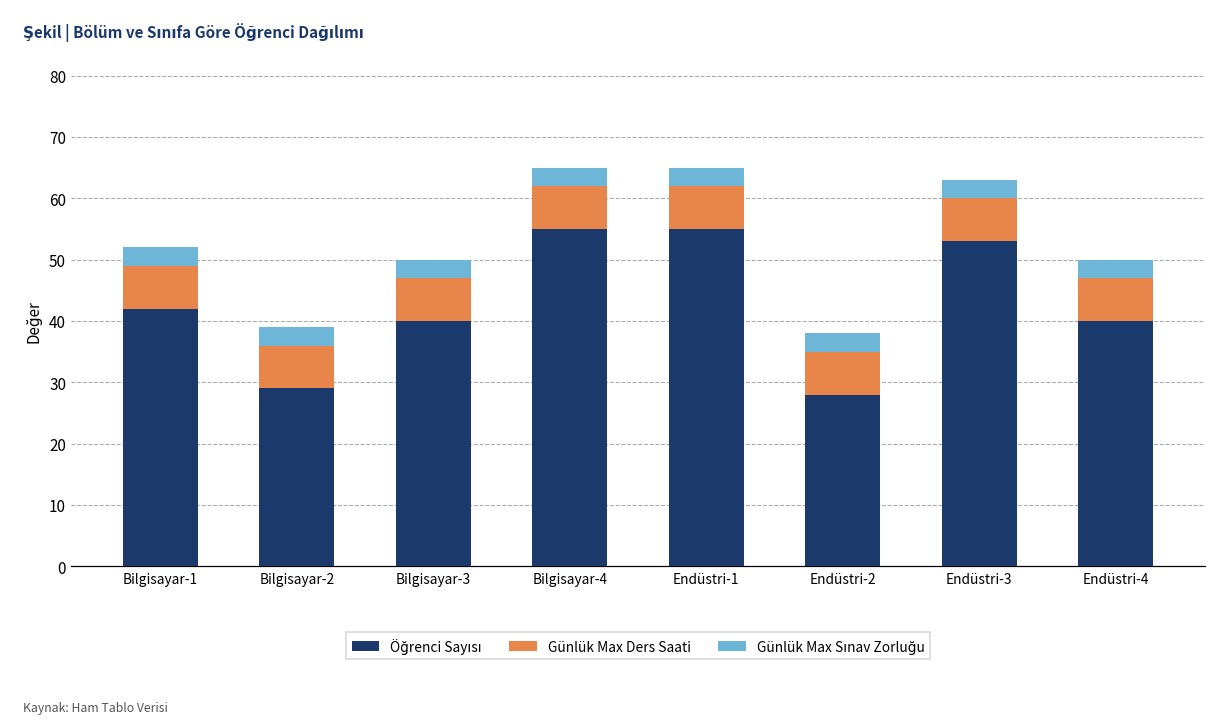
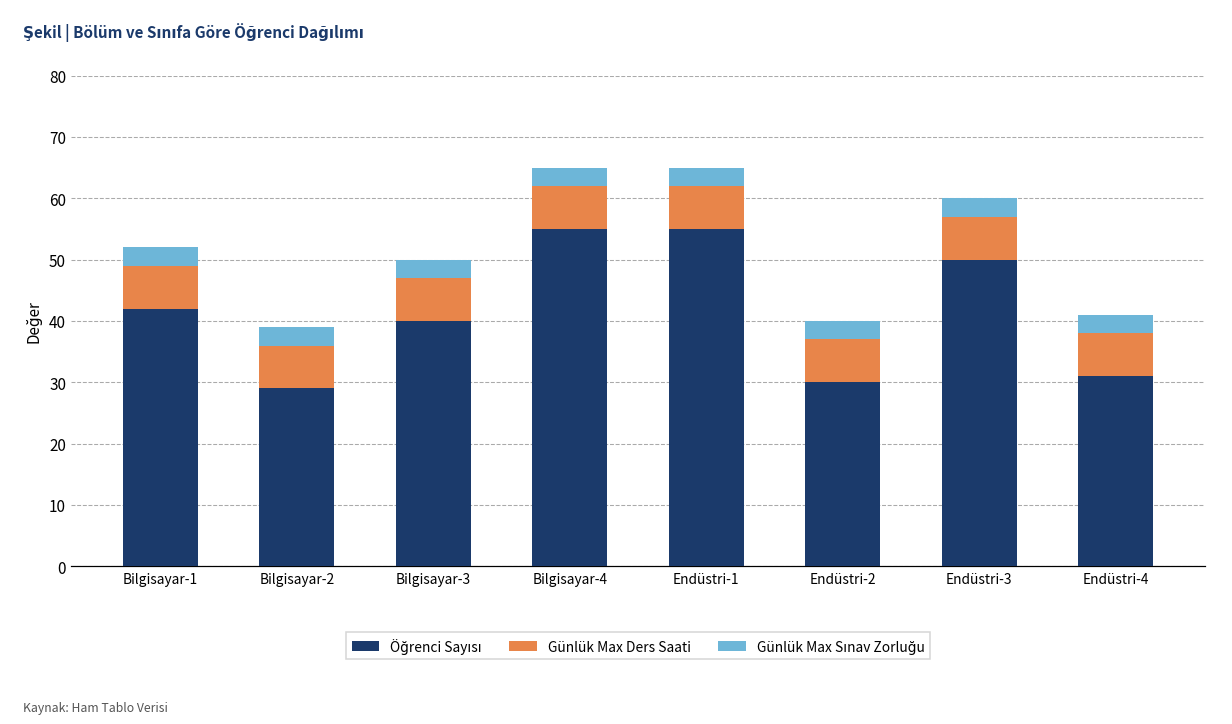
Öğrenci Sayısı, Endüstri-2: 28 -> 30
Öğrenci Sayısı, Endüstri-3: 53 -> 50
Öğrenci Sayısı, Endüstri-4: 40 -> 31
